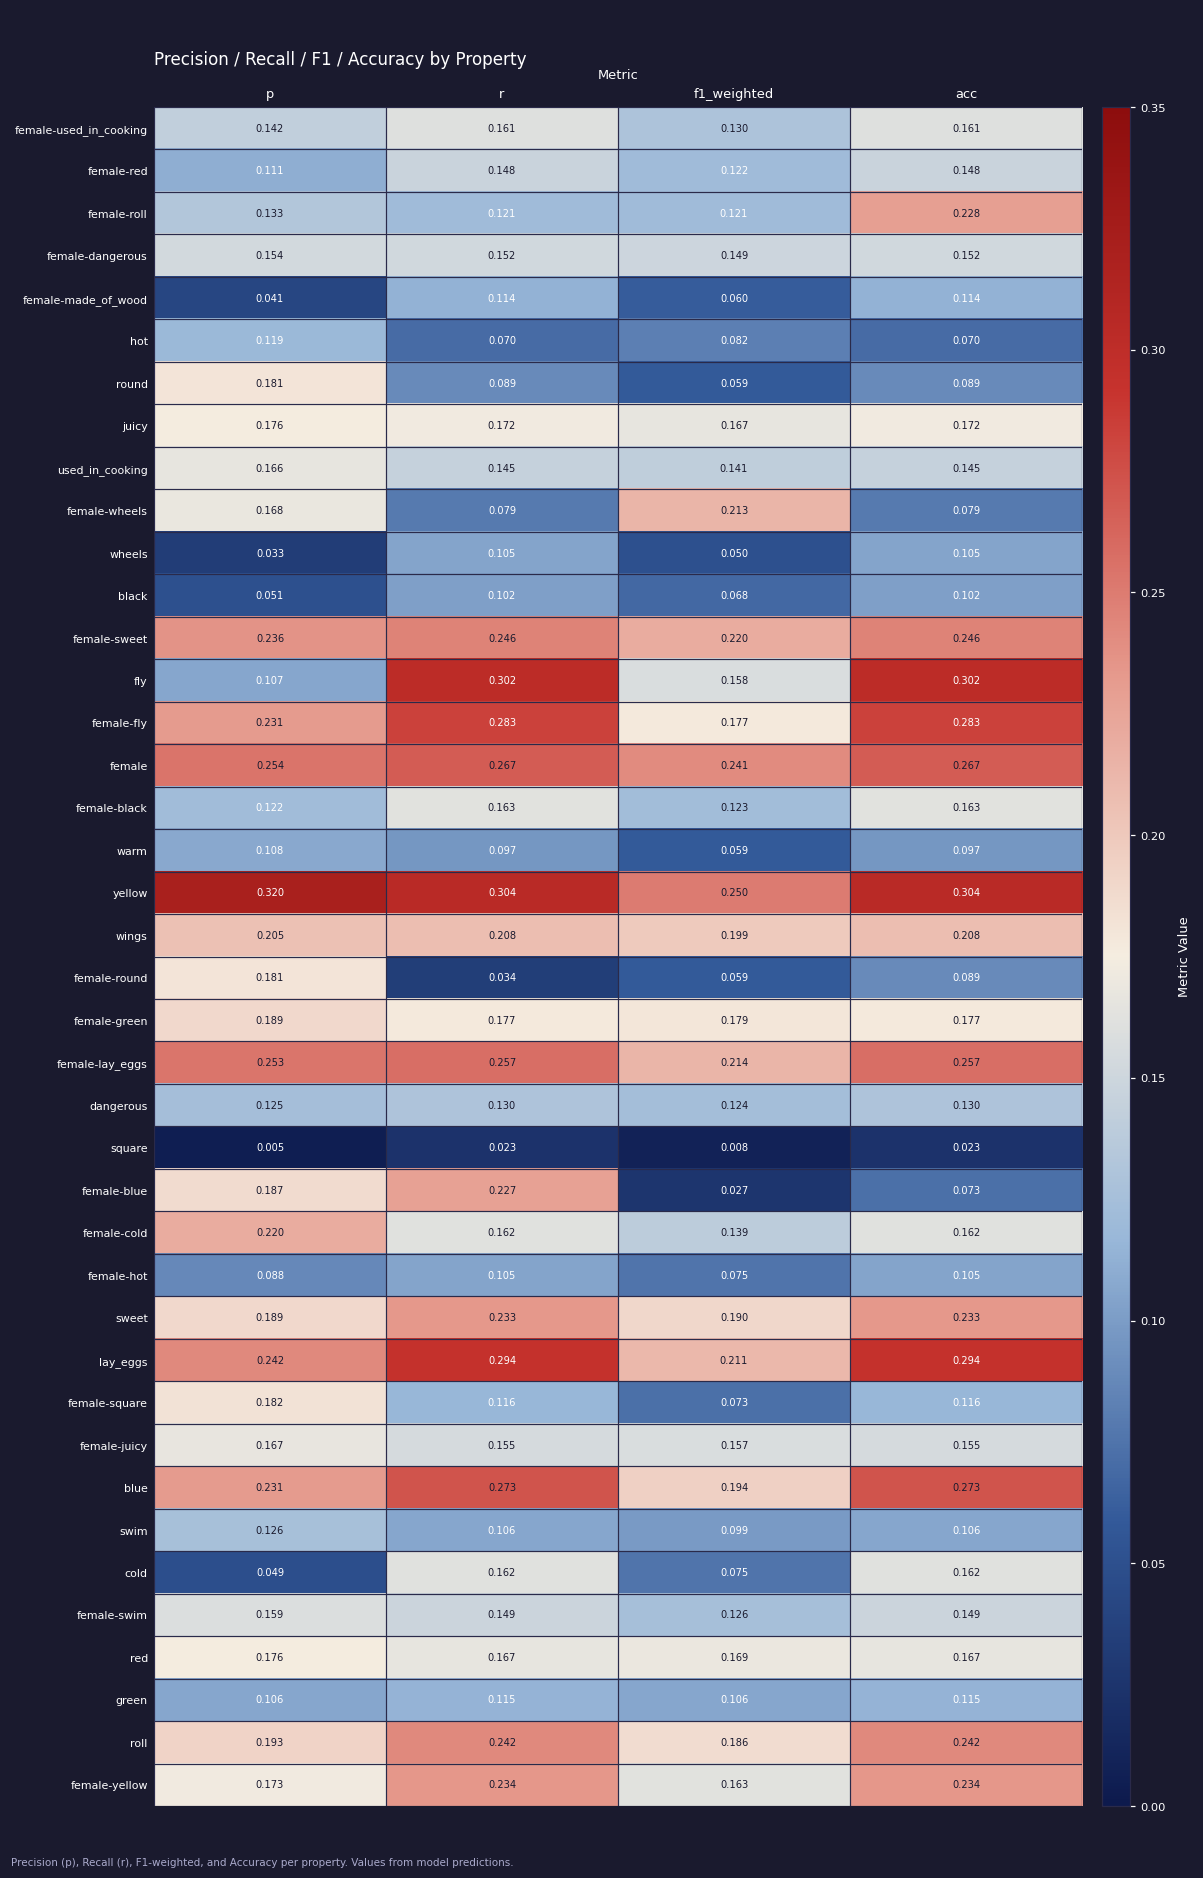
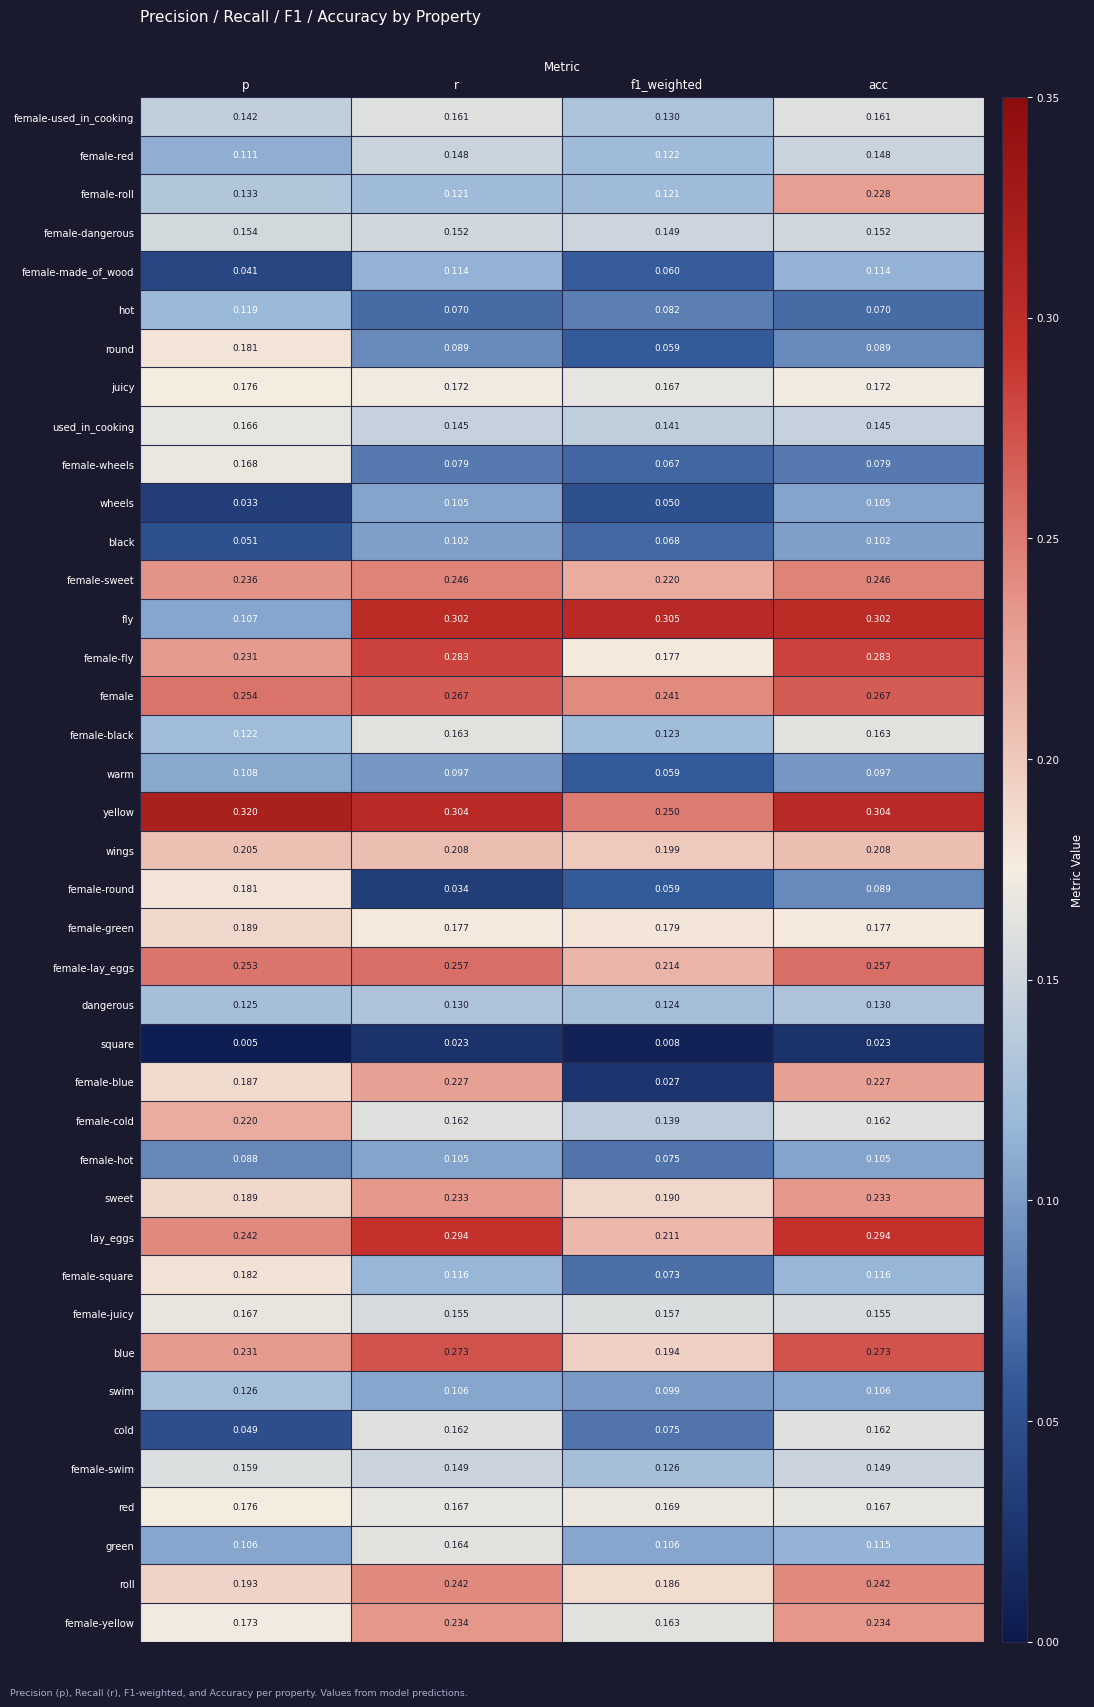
female-wheels, f1_weighted: 0.213 -> 0.067
fly, f1_weighted: 0.158 -> 0.305
female-blue, acc: 0.073 -> 0.227
green, r: 0.115 -> 0.164
